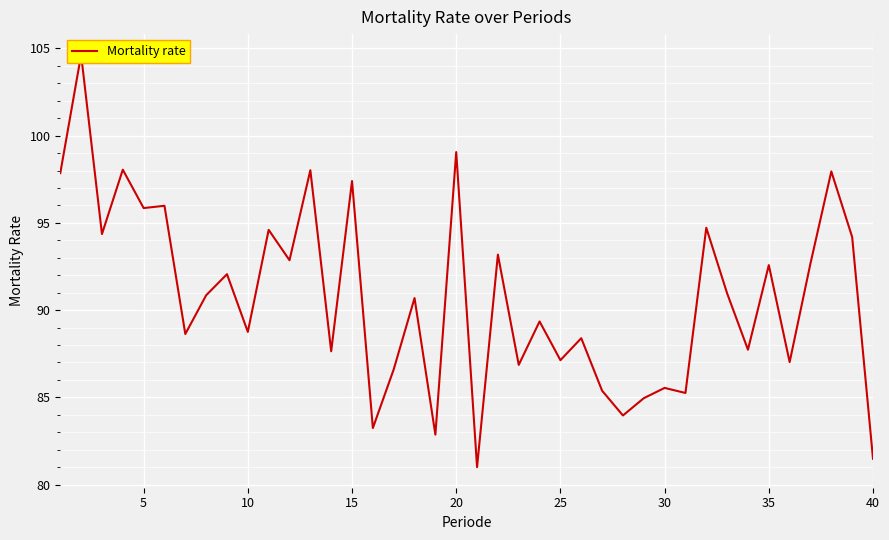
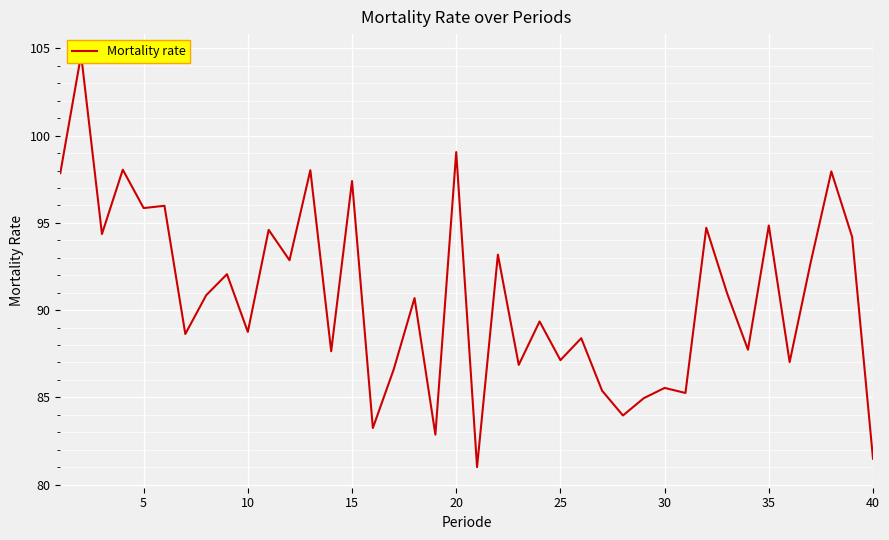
35: 92.6 -> 94.9
